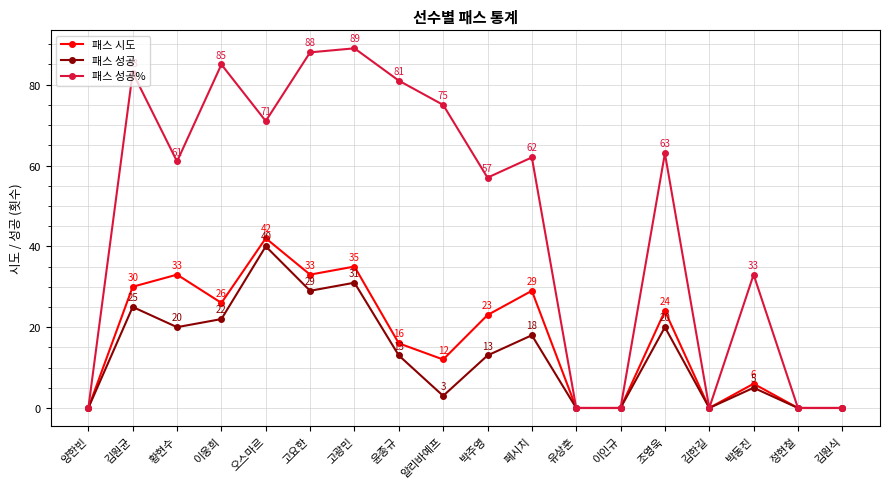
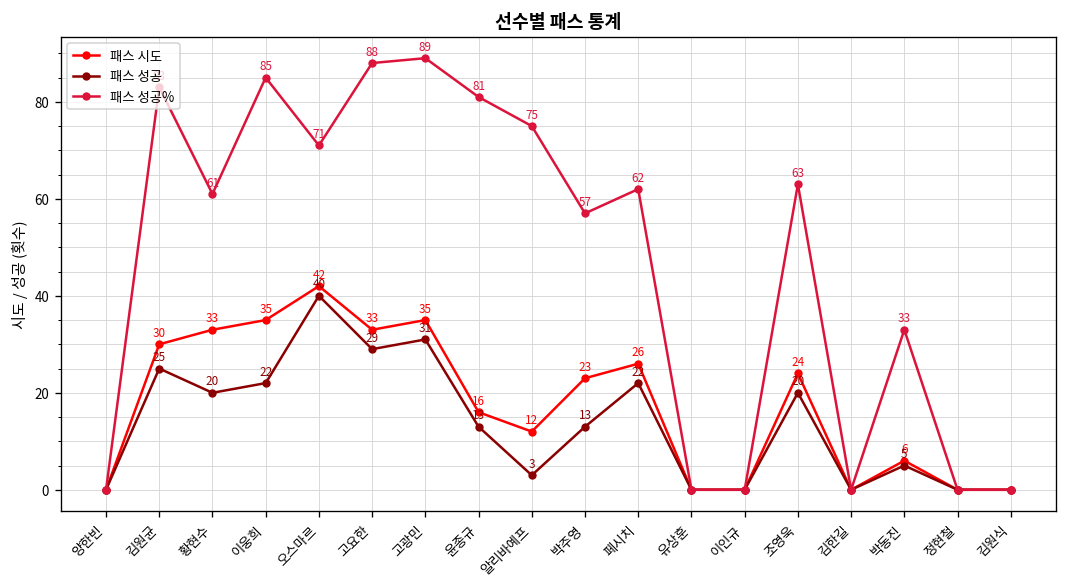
패스 시도, 이웅희: 26 -> 35
패스 시도, 페시치: 29 -> 26
패스 성공, 페시치: 18 -> 22
